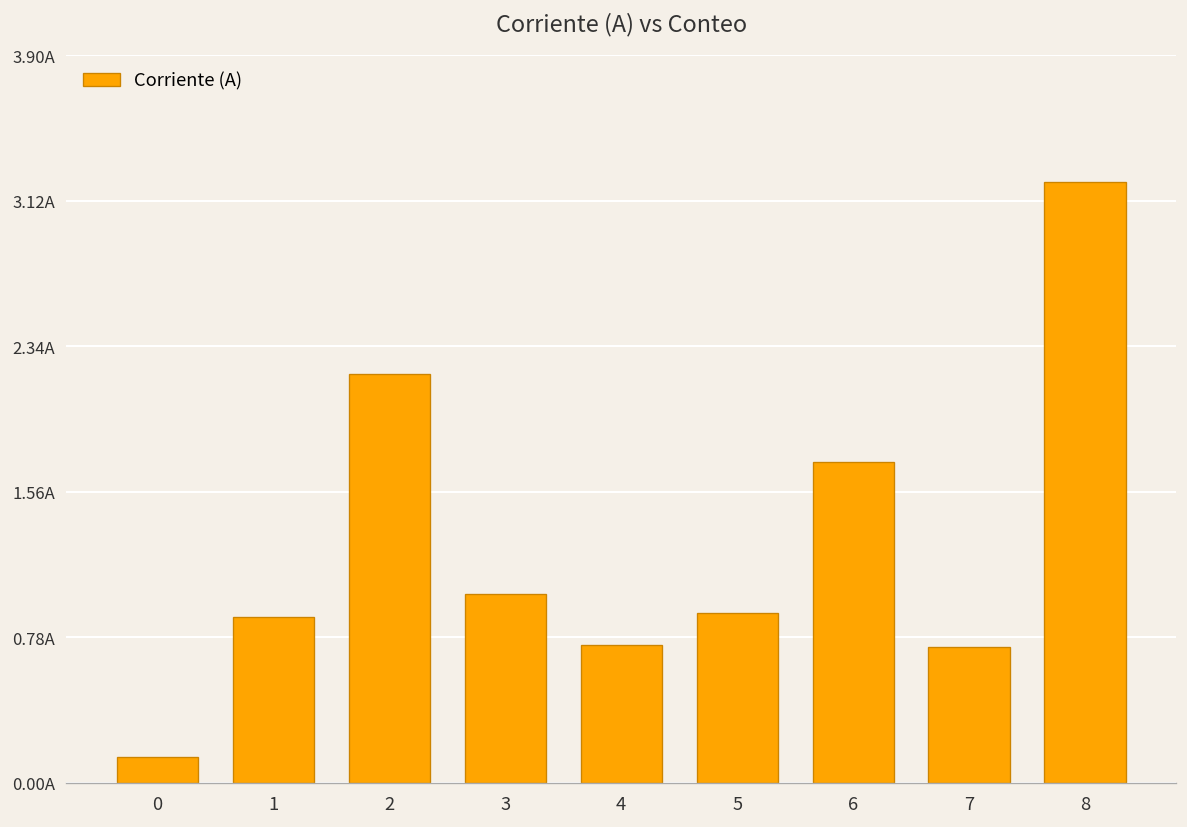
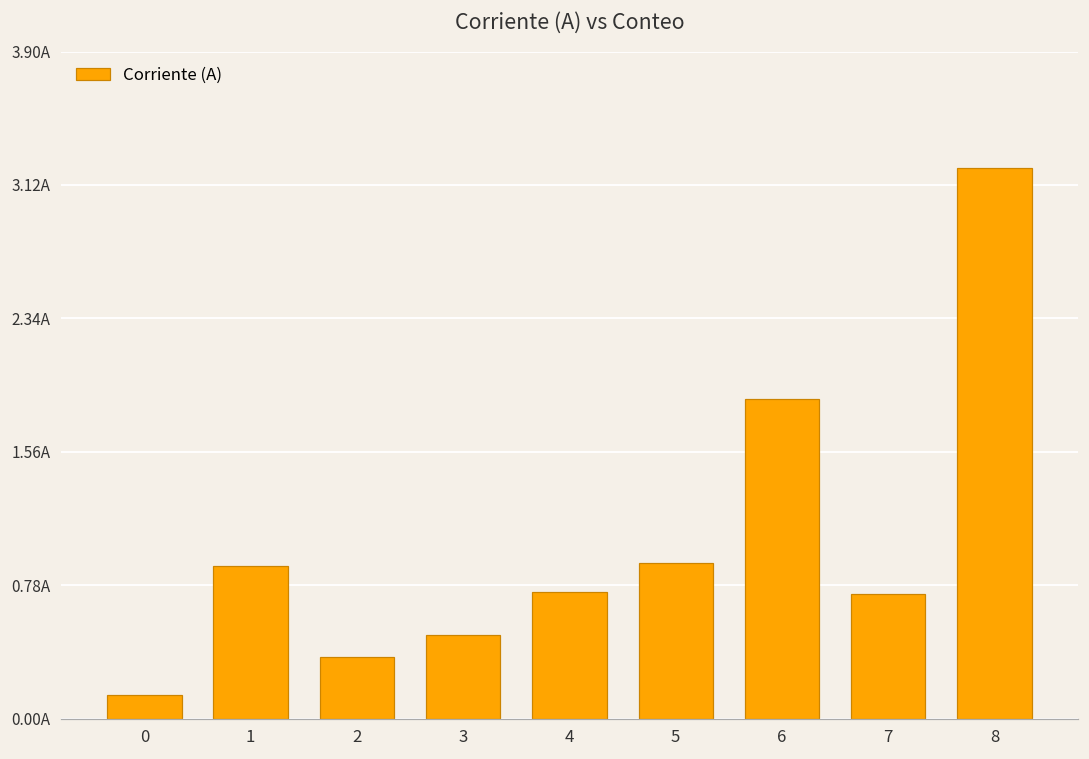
2: 2.19A -> 0.36A
3: 1.01A -> 0.49A
6: 1.72A -> 1.87A
